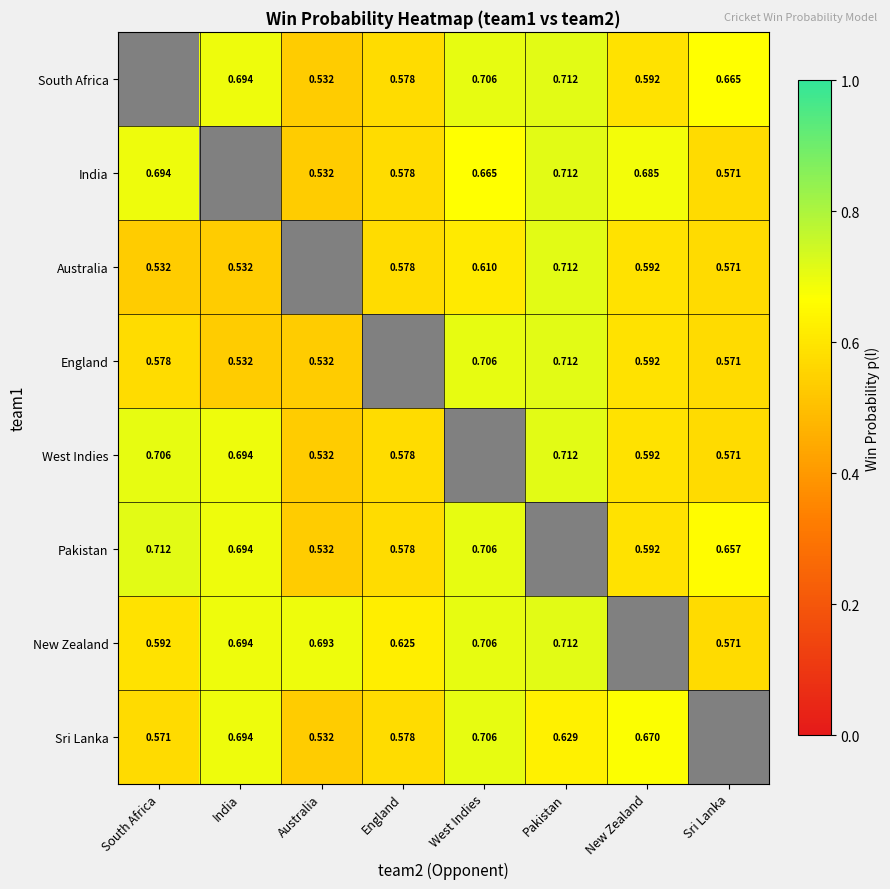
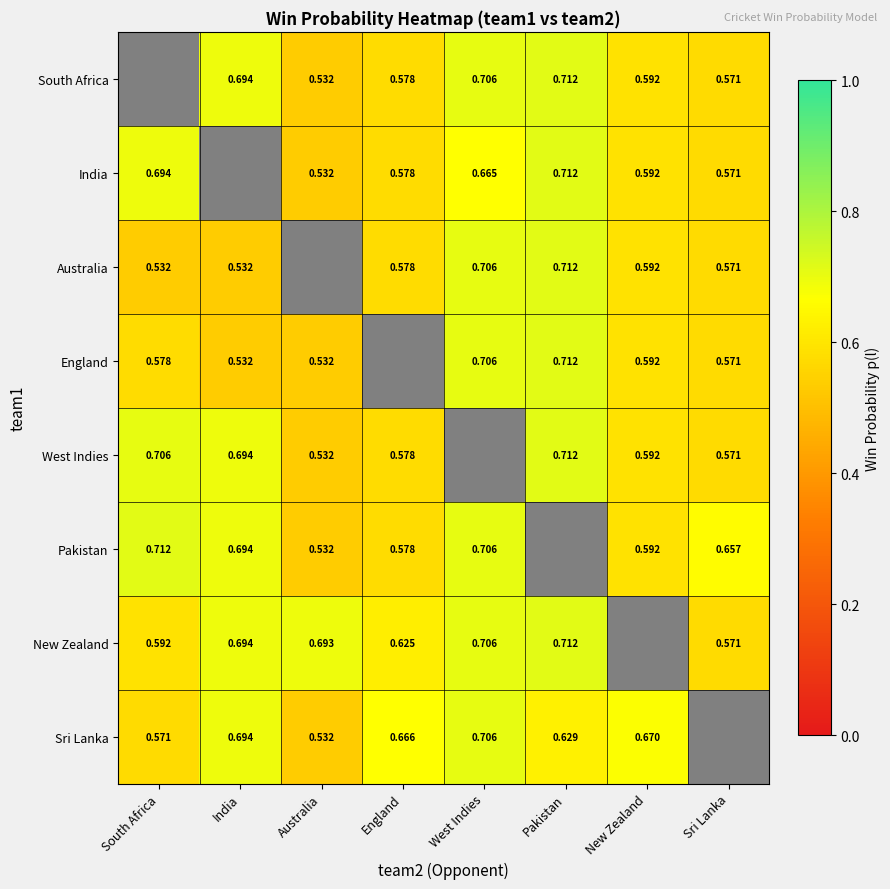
South Africa, Sri Lanka: 0.665 -> 0.571
India, New Zealand: 0.685 -> 0.592
Australia, West Indies: 0.610 -> 0.706
Sri Lanka, England: 0.578 -> 0.666
